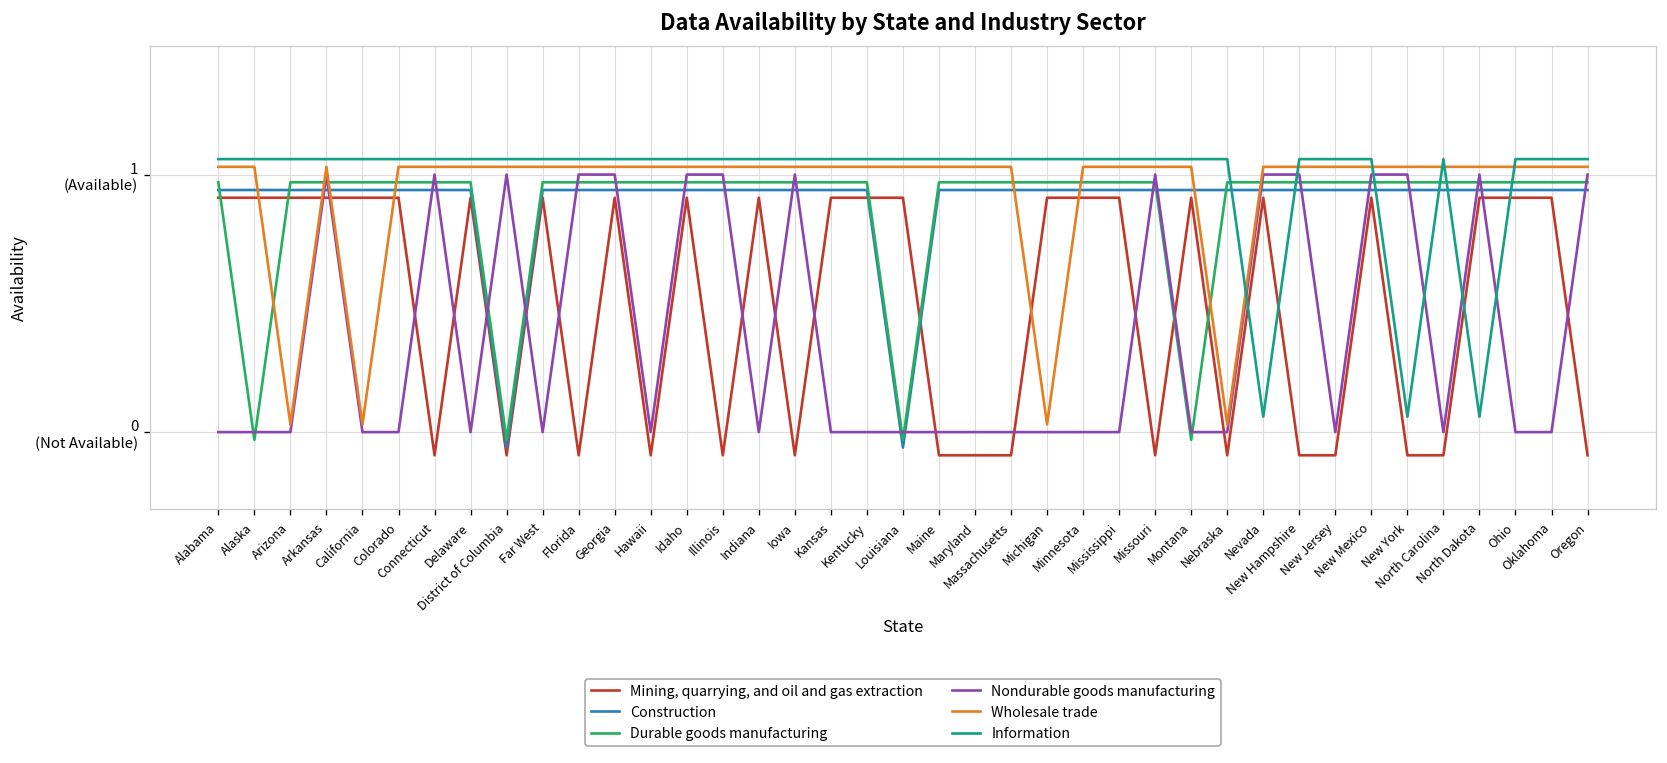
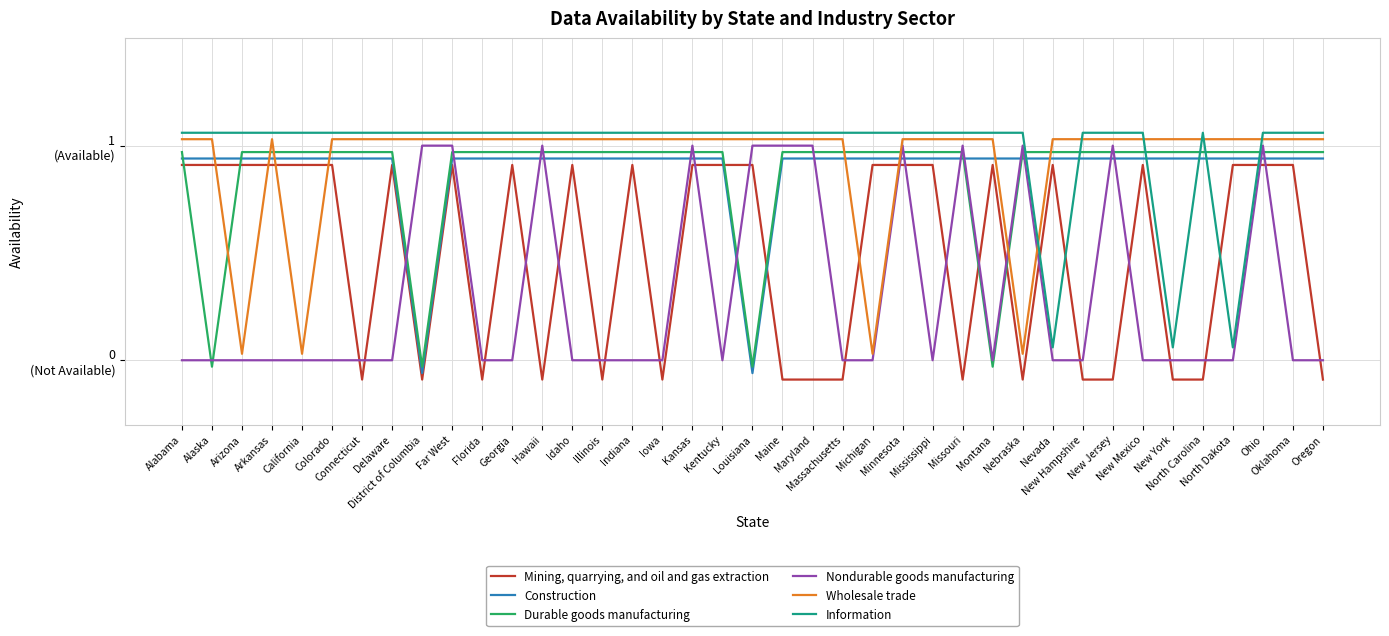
Nondurable goods manufacturing, Arkansas: 1 (Available) -> 0 (Available)
Nondurable goods manufacturing, Connecticut: 1 (Available) -> 0 (Available)
Nondurable goods manufacturing, Far West: 0 (Available) -> 1 (Available)
Nondurable goods manufacturing, Florida: 1 (Available) -> 0 (Available)
Nondurable goods manufacturing, Georgia: 1 (Available) -> 0 (Available)
Nondurable goods manufacturing, Hawaii: 0 (Available) -> 1 (Available)
Nondurable goods manufacturing, Idaho: 1 (Available) -> 0 (Available)
Nondurable goods manufacturing, Illinois: 1 (Available) -> 0 (Available)
Nondurable goods manufacturing, Iowa: 1 (Available) -> 0 (Available)
Nondurable goods manufacturing, Kansas: 0 (Available) -> 1 (Available)
Nondurable goods manufacturing, Louisiana: 0 (Available) -> 1 (Available)
Nondurable goods manufacturing, Maine: 0 (Available) -> 1 (Available)
Nondurable goods manufacturing, Maryland: 0 (Available) -> 1 (Available)
Nondurable goods manufacturing, Minnesota: 0 (Available) -> 1 (Available)
Nondurable goods manufacturing, Nebraska: 0 (Available) -> 1 (Available)
Nondurable goods manufacturing, Nevada: 1 (Available) -> 0 (Available)
Nondurable goods manufacturing, New Hampshire: 1 (Available) -> 0 (Available)
Nondurable goods manufacturing, New Jersey: 0 (Available) -> 1 (Available)
Nondurable goods manufacturing, New Mexico: 1 (Available) -> 0 (Available)
Nondurable goods manufacturing, New York: 1 (Available) -> 0 (Available)
Nondurable goods manufacturing, North Dakota: 1 (Available) -> 0 (Available)
Nondurable goods manufacturing, Ohio: 0 (Available) -> 1 (Available)
Nondurable goods manufacturing, Oregon: 1 (Available) -> 0 (Available)
